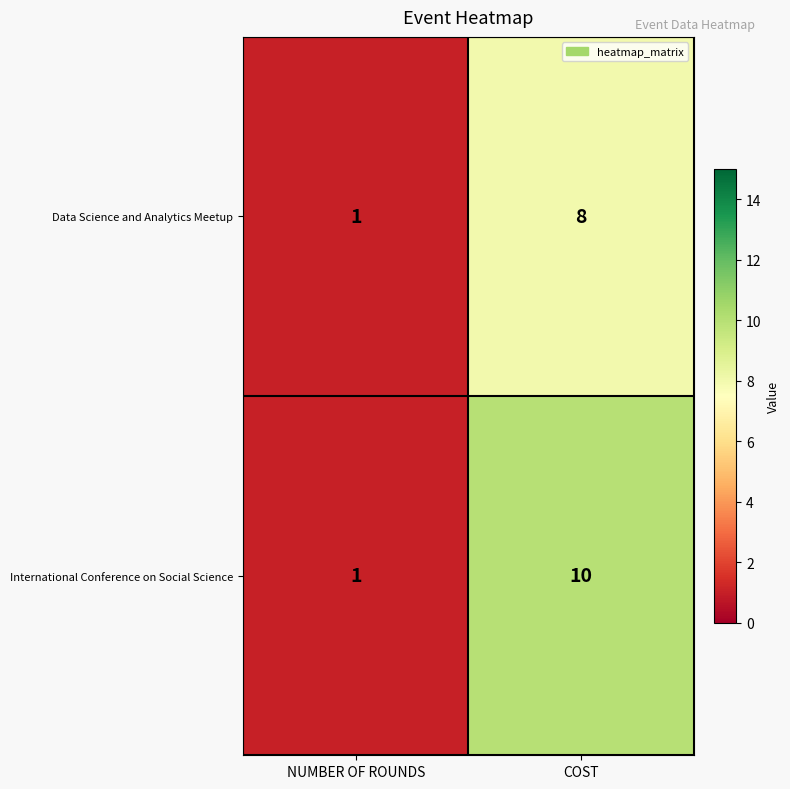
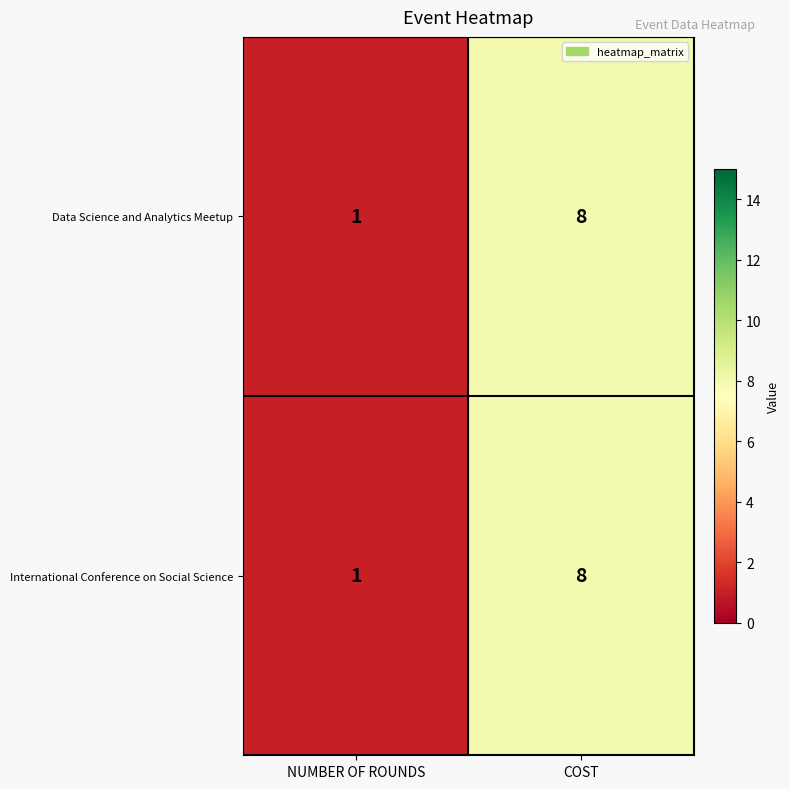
International Conference on Social Science, COST: 10 -> 8
